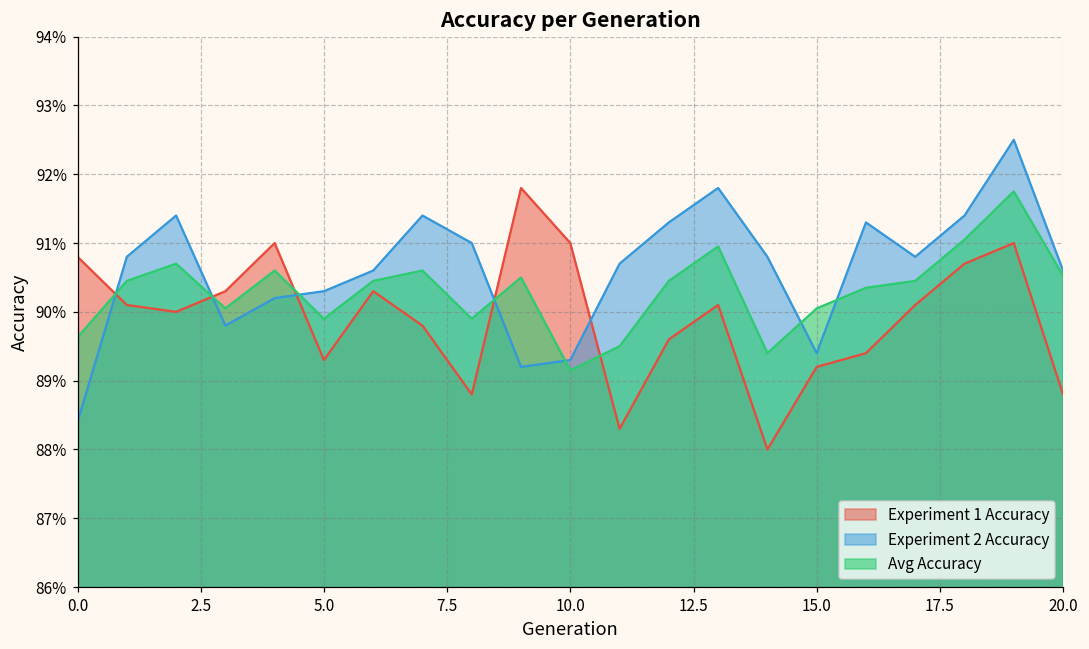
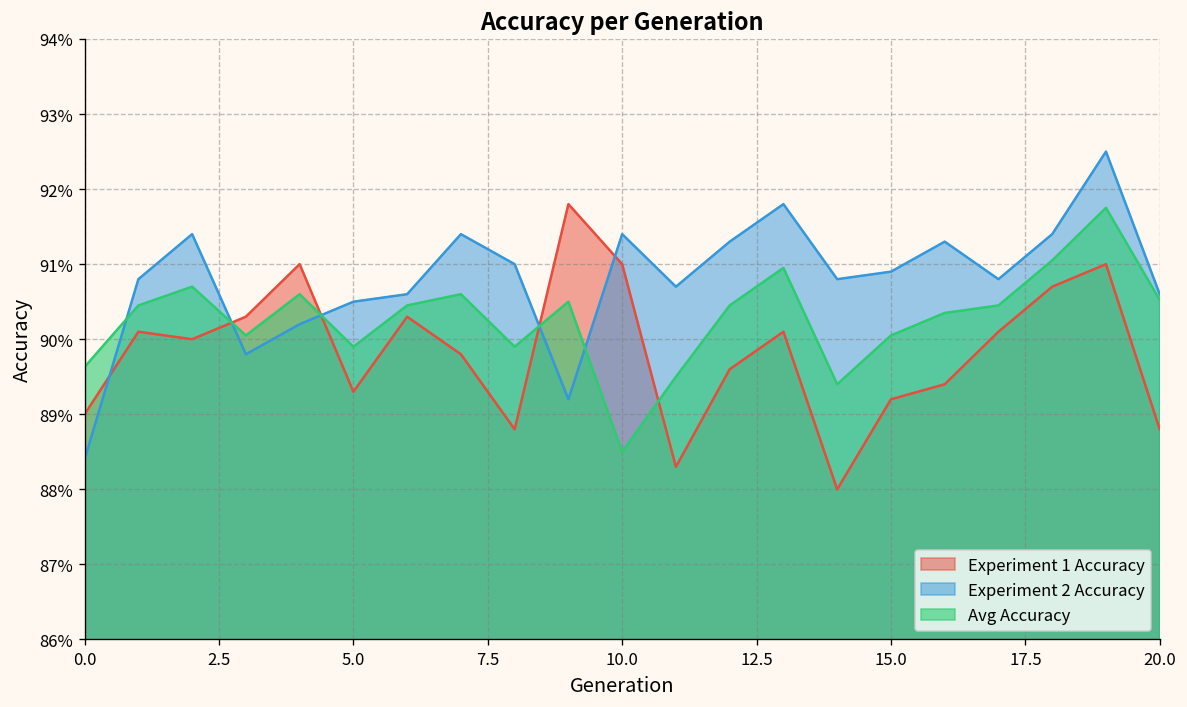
Experiment 1 Accuracy, 0.0: 90.8% -> 89.0%
Experiment 2 Accuracy, 5.0: 90.3% -> 90.5%
Experiment 2 Accuracy, 10.0: 89.3% -> 91.4%
Avg Accuracy, 10.0: 89.1% -> 88.5%
Experiment 2 Accuracy, 15.0: 89.4% -> 90.9%
